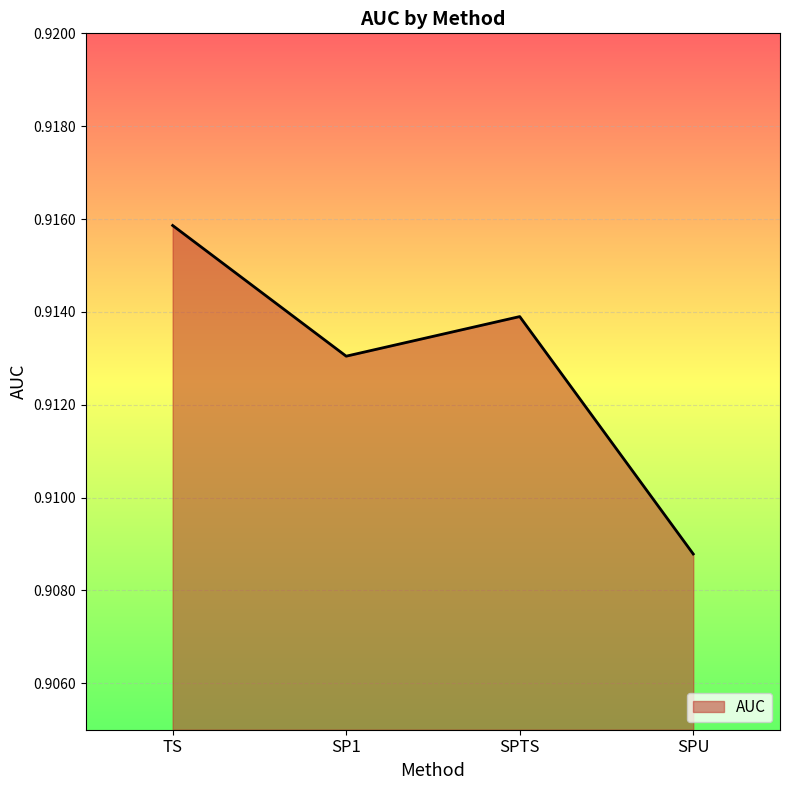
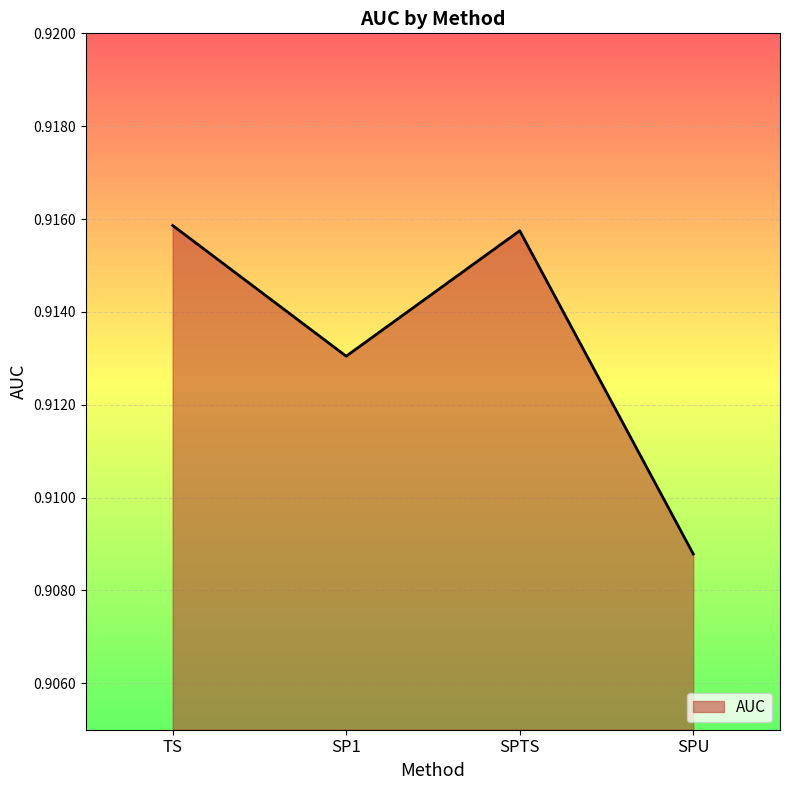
SPTS: 0.9139 -> 0.9157
